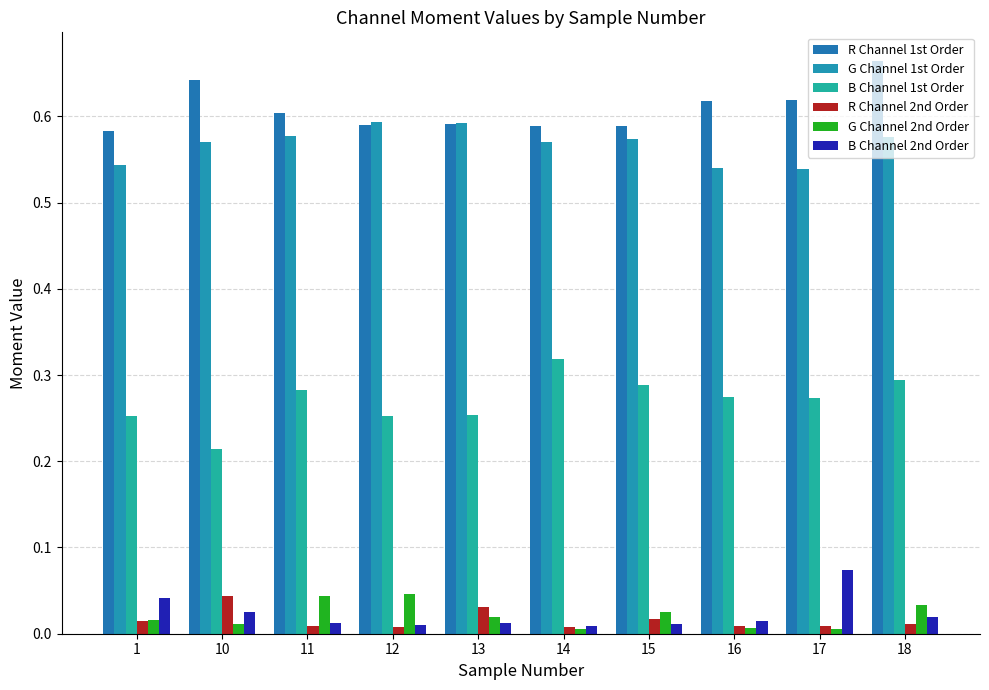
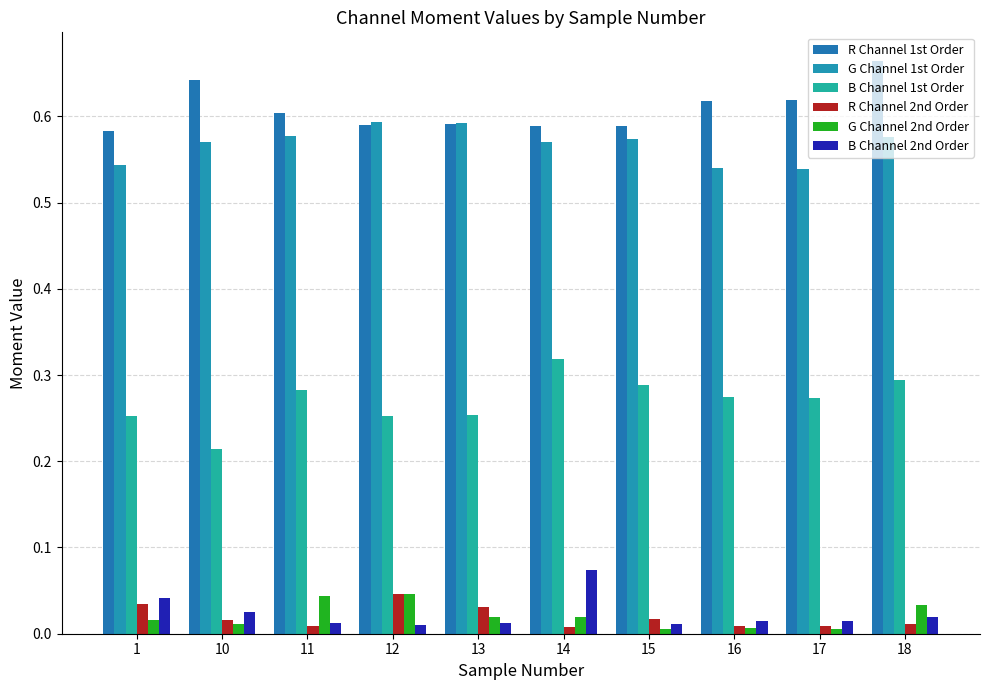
R Channel 2nd Order, 1: 0.01 -> 0.03
R Channel 2nd Order, 10: 0.04 -> 0.02
R Channel 2nd Order, 12: 0.01 -> 0.05
G Channel 2nd Order, 14: 0.01 -> 0.02
B Channel 2nd Order, 14: 0.01 -> 0.07
G Channel 2nd Order, 15: 0.03 -> 0.01
B Channel 2nd Order, 17: 0.07 -> 0.01
